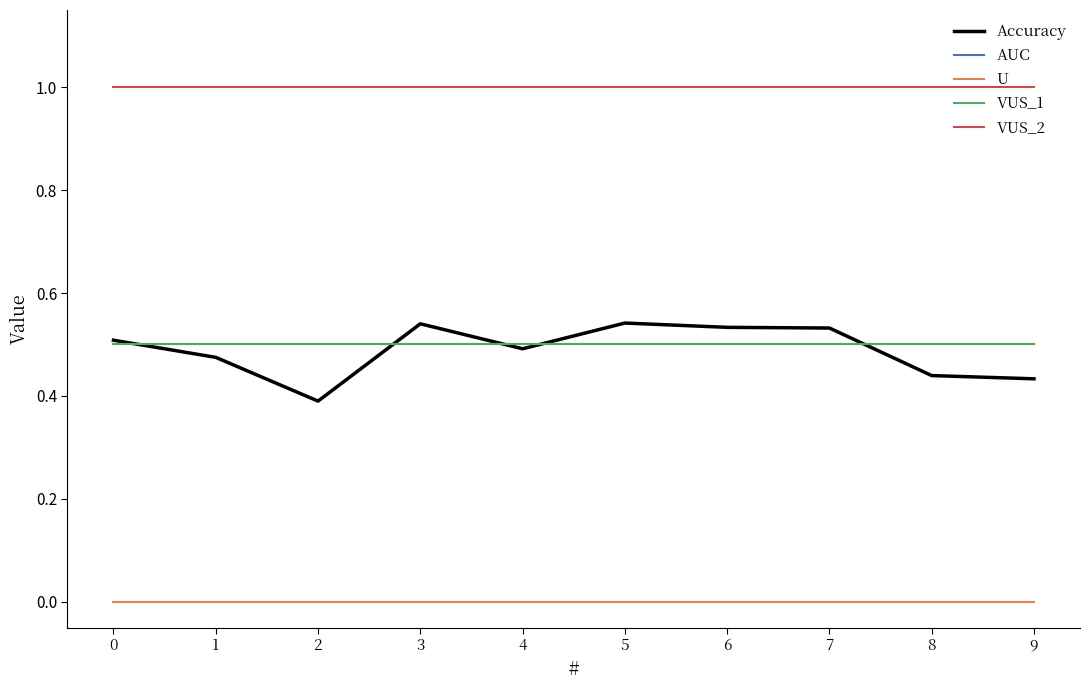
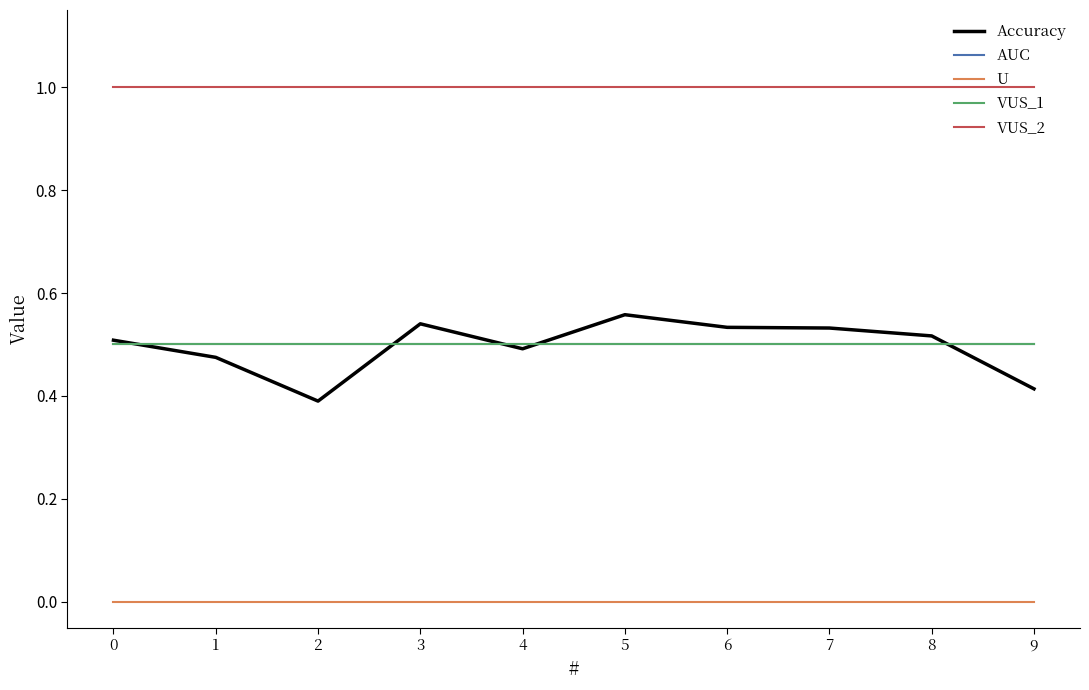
Accuracy, 5: 0.54 -> 0.56
Accuracy, 8: 0.44 -> 0.52
Accuracy, 9: 0.43 -> 0.41
